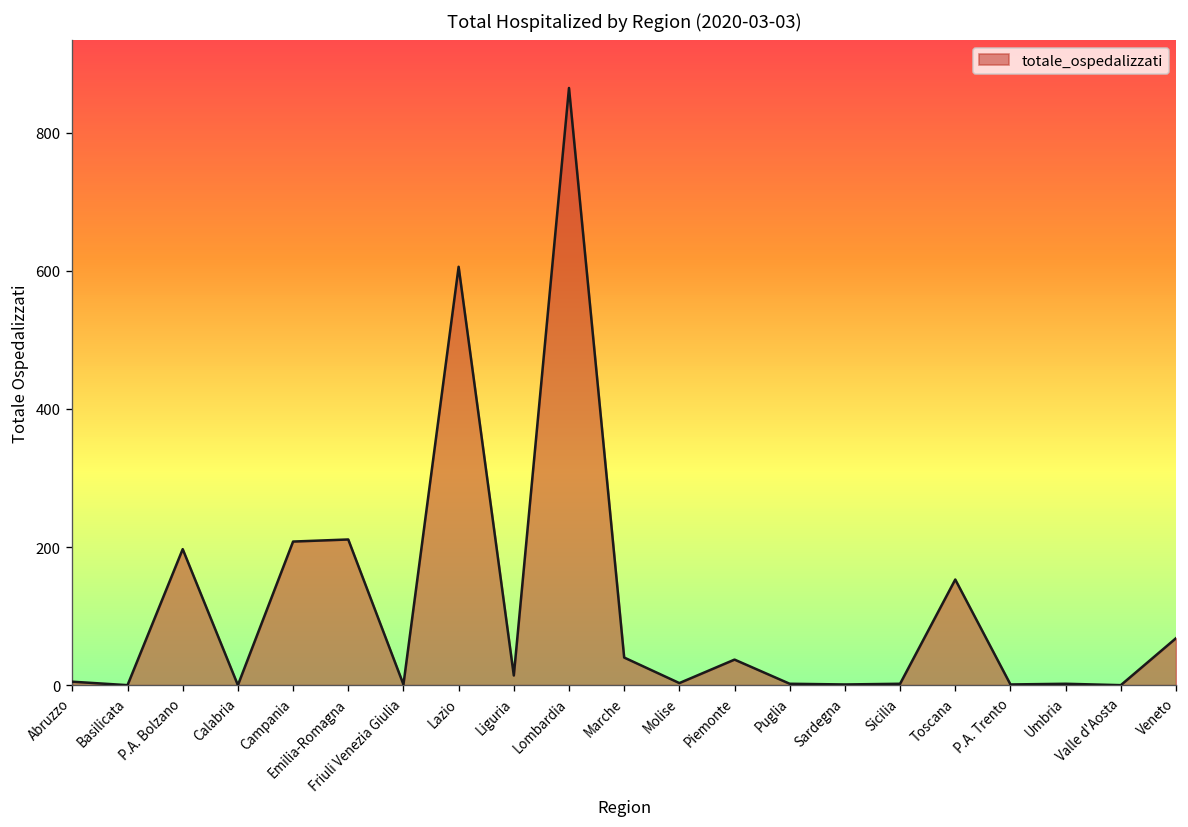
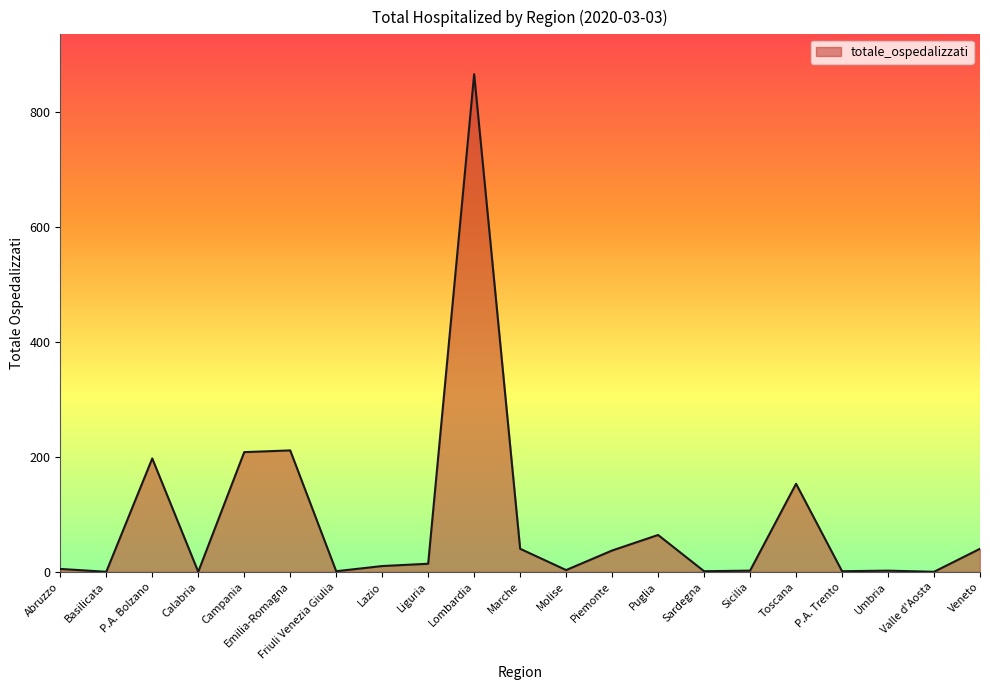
Lazio: 610 -> 10
Puglia: 0 -> 60
Veneto: 70 -> 40
